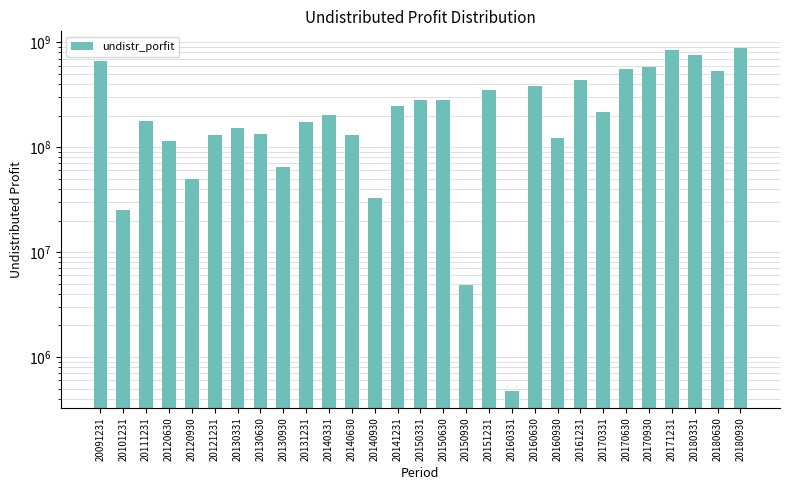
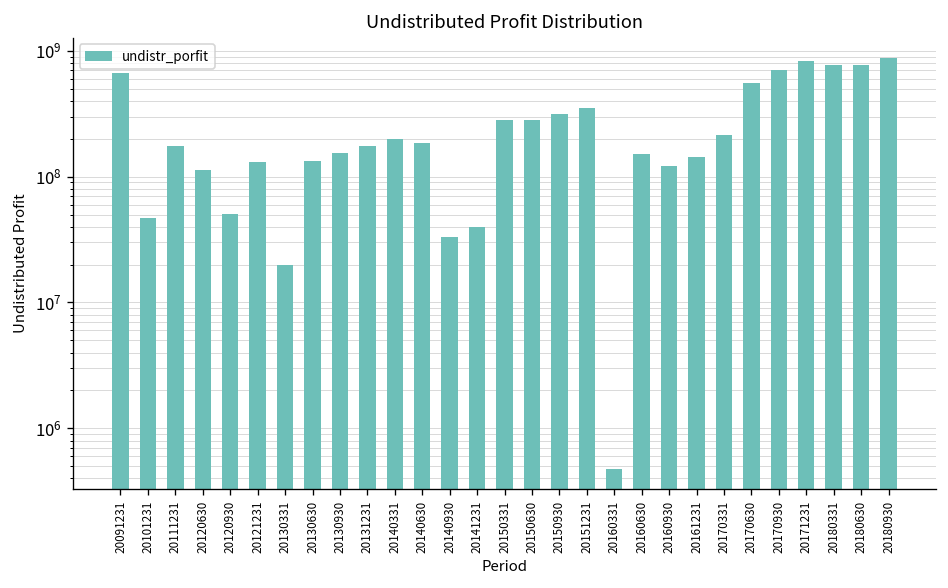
20101231: 25000000 -> 50000000
20130331: 150000000 -> 20000000
20130930: 70000000 -> 160000000
20140630: 130000000 -> 190000000
20141231: 250000000 -> 40000000
20150930: 5000000 -> 320000000
20160630: 380000000 -> 150000000
20161231: 440000000 -> 140000000
20170930: 600000000 -> 700000000
20180630: 500000000 -> 800000000
